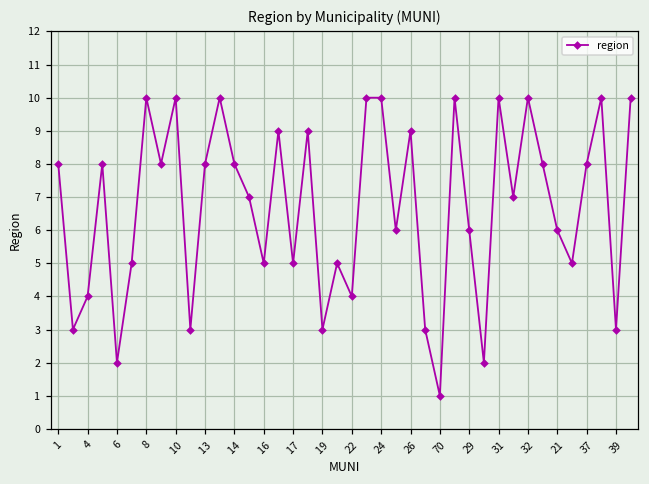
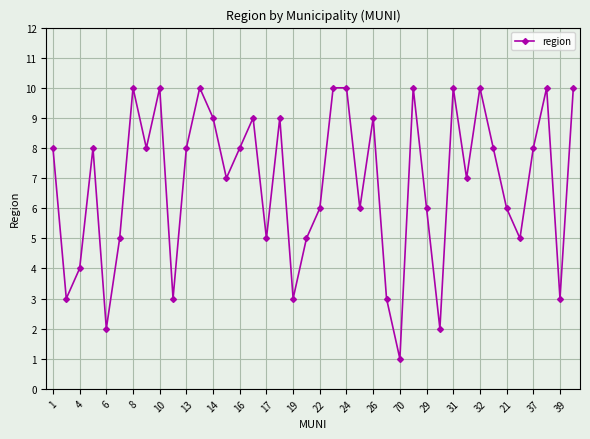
14: 8 -> 9
16: 5 -> 8
22: 4 -> 6
